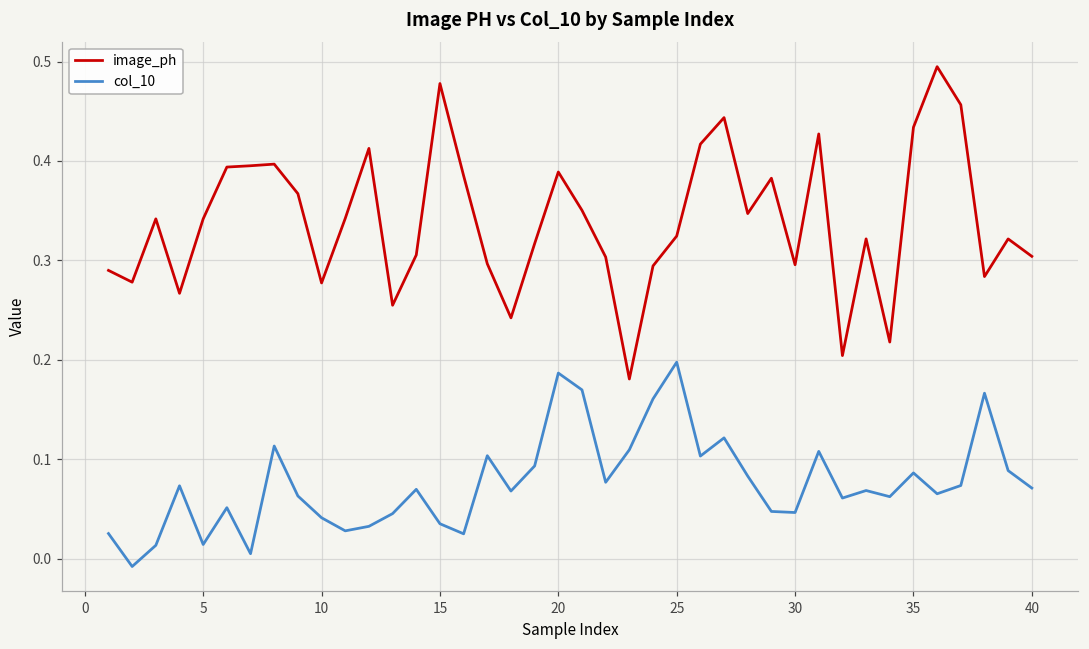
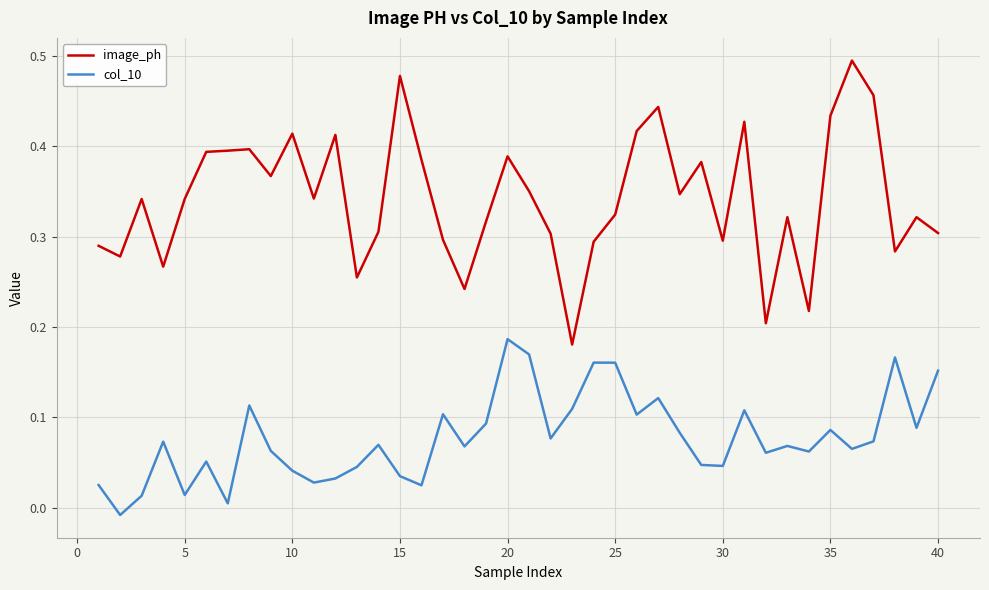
image_ph, 10: 0.28 -> 0.41
col_10, 25: 0.20 -> 0.16
col_10, 40: 0.07 -> 0.15
